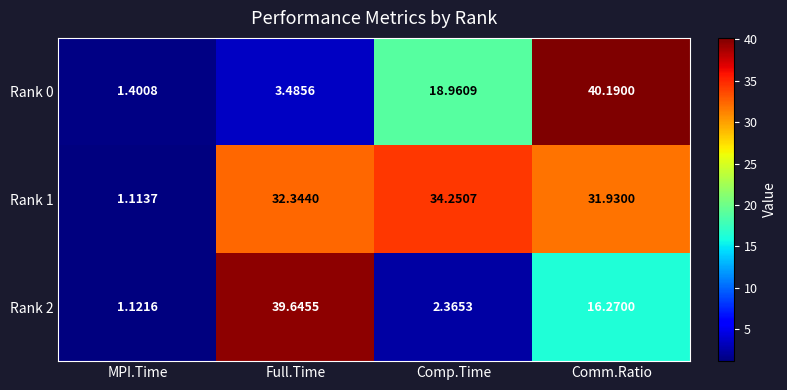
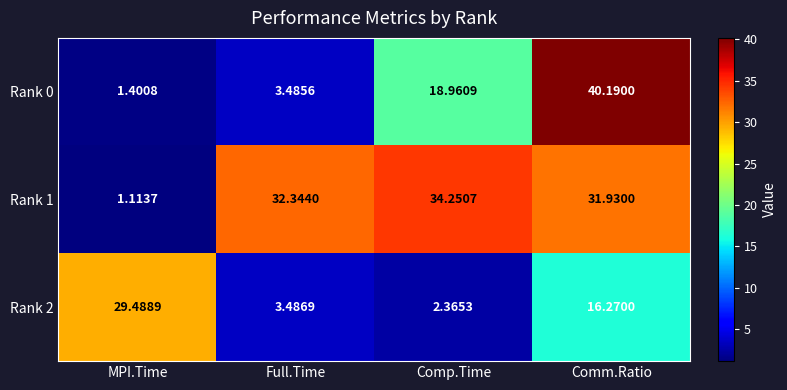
Rank 2, MPI.Time: 1.1216 -> 29.4889
Rank 2, Full.Time: 39.6455 -> 3.4869
